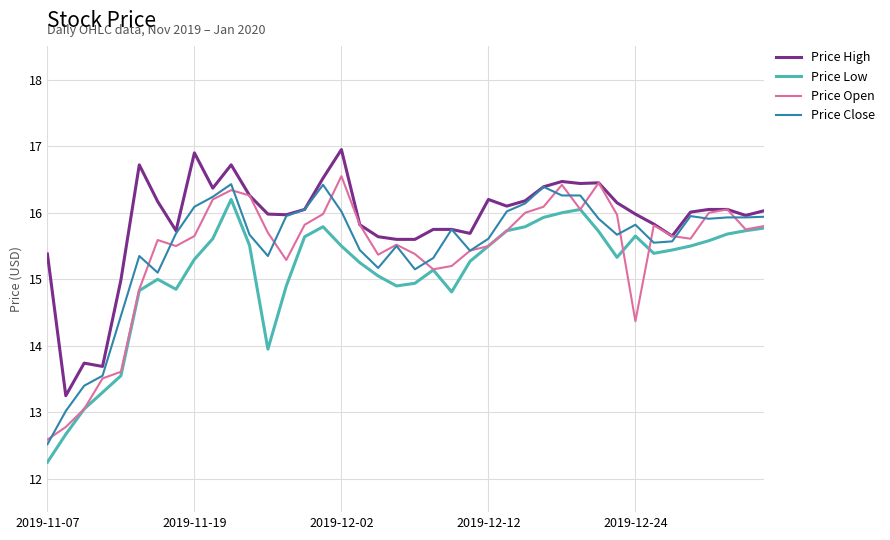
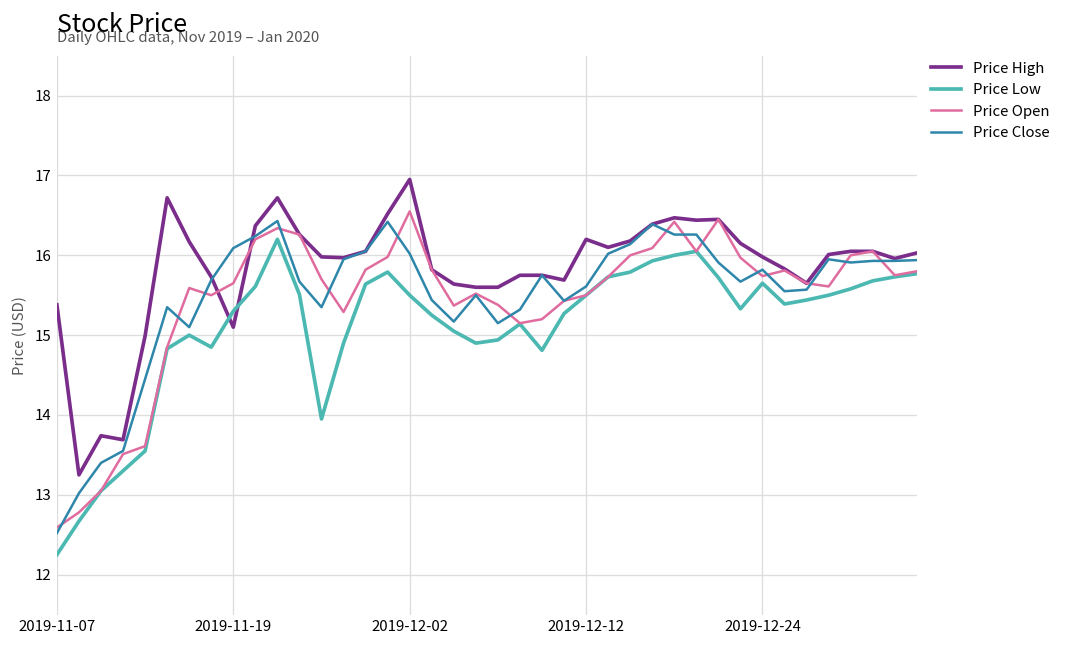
Price High, 2019-11-19: 16.9 -> 15.1
Price Open, 2019-12-24: 14.4 -> 15.7
